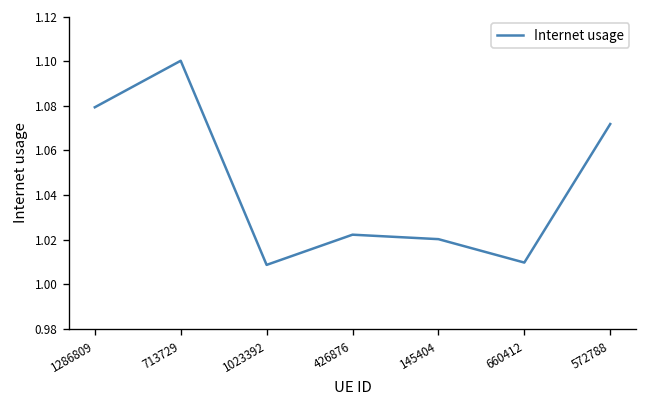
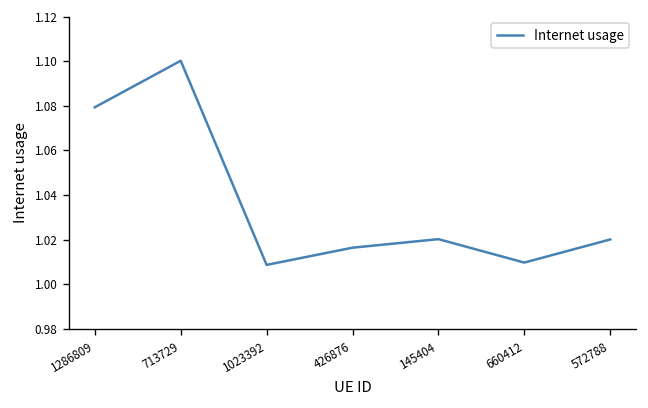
426876: 1.022 -> 1.016
572788: 1.072 -> 1.020
